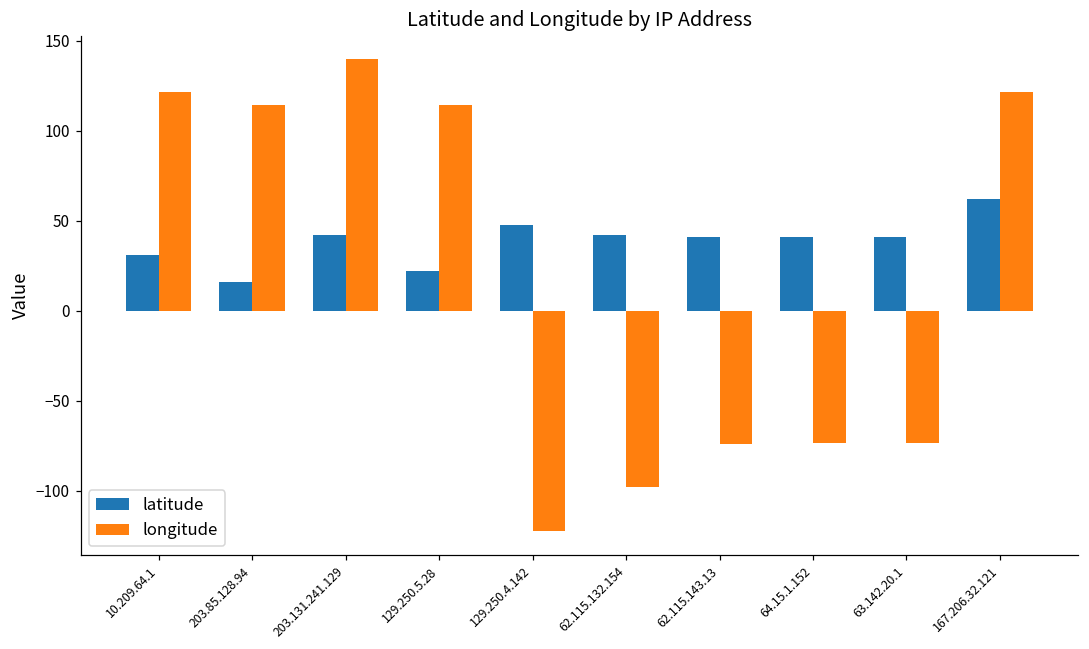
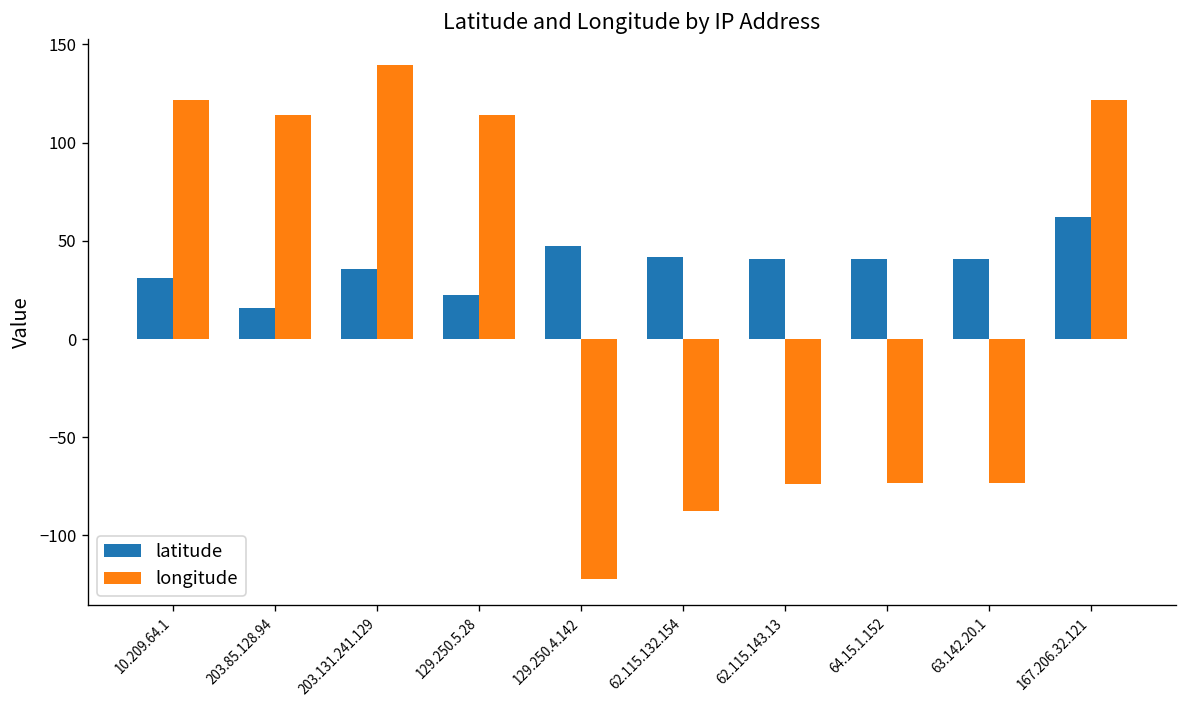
latitude, 203.131.241.129: 42 -> 36
longitude, 62.115.132.154: -98 -> -88
